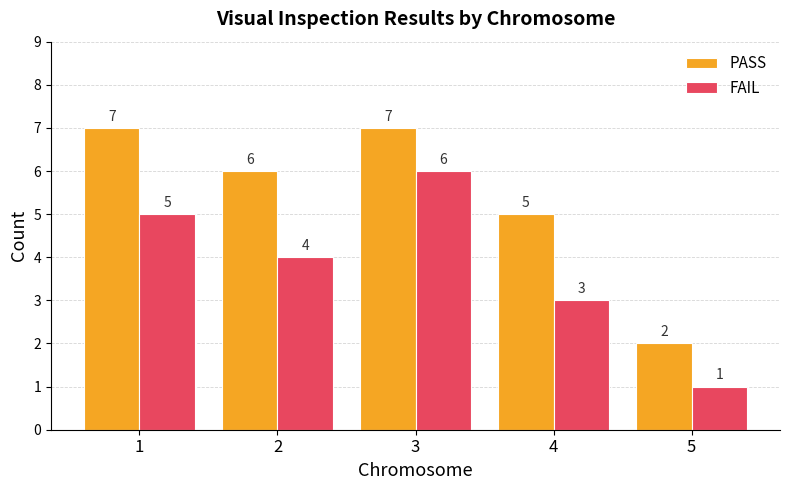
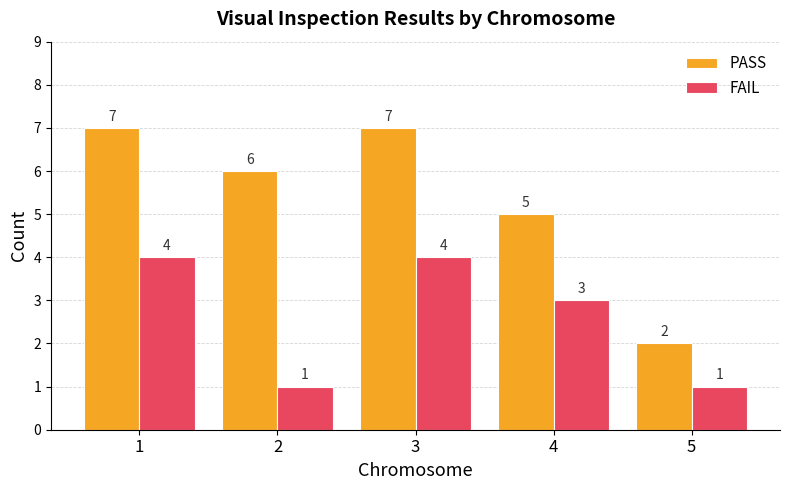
FAIL, 1: 5 -> 4
FAIL, 2: 4 -> 1
FAIL, 3: 6 -> 4
